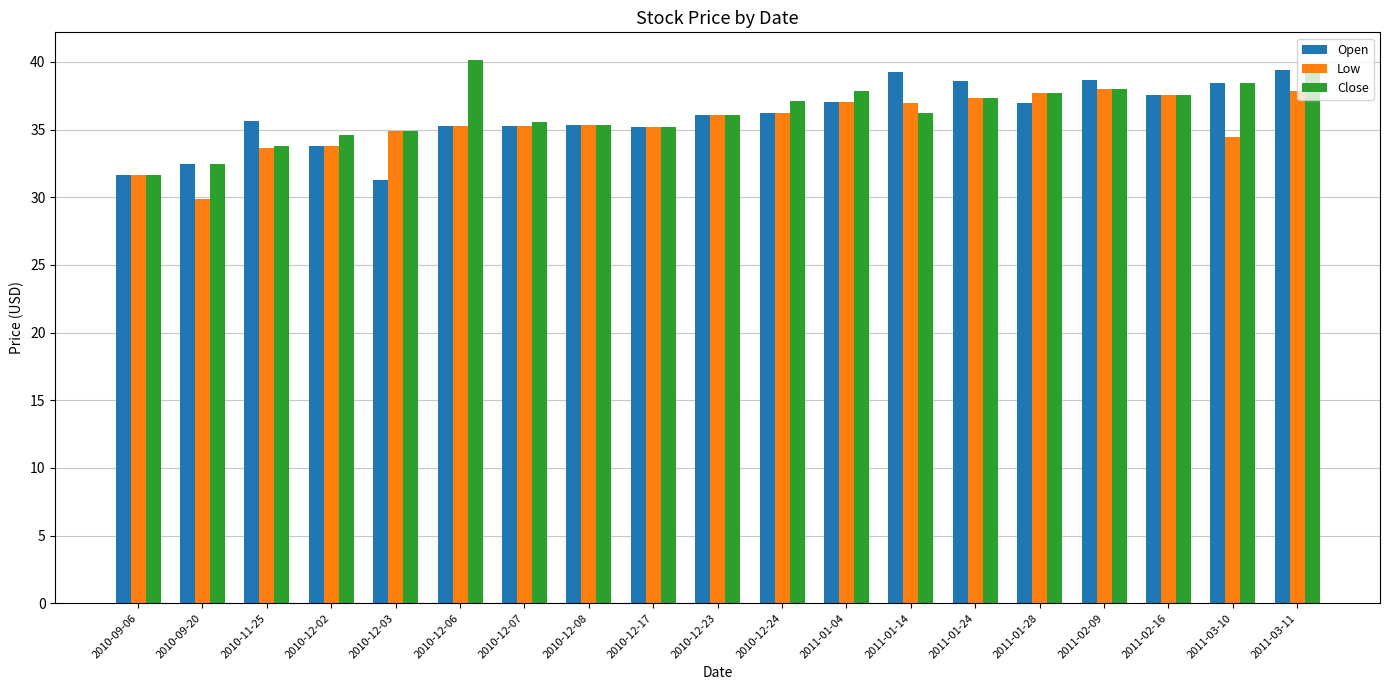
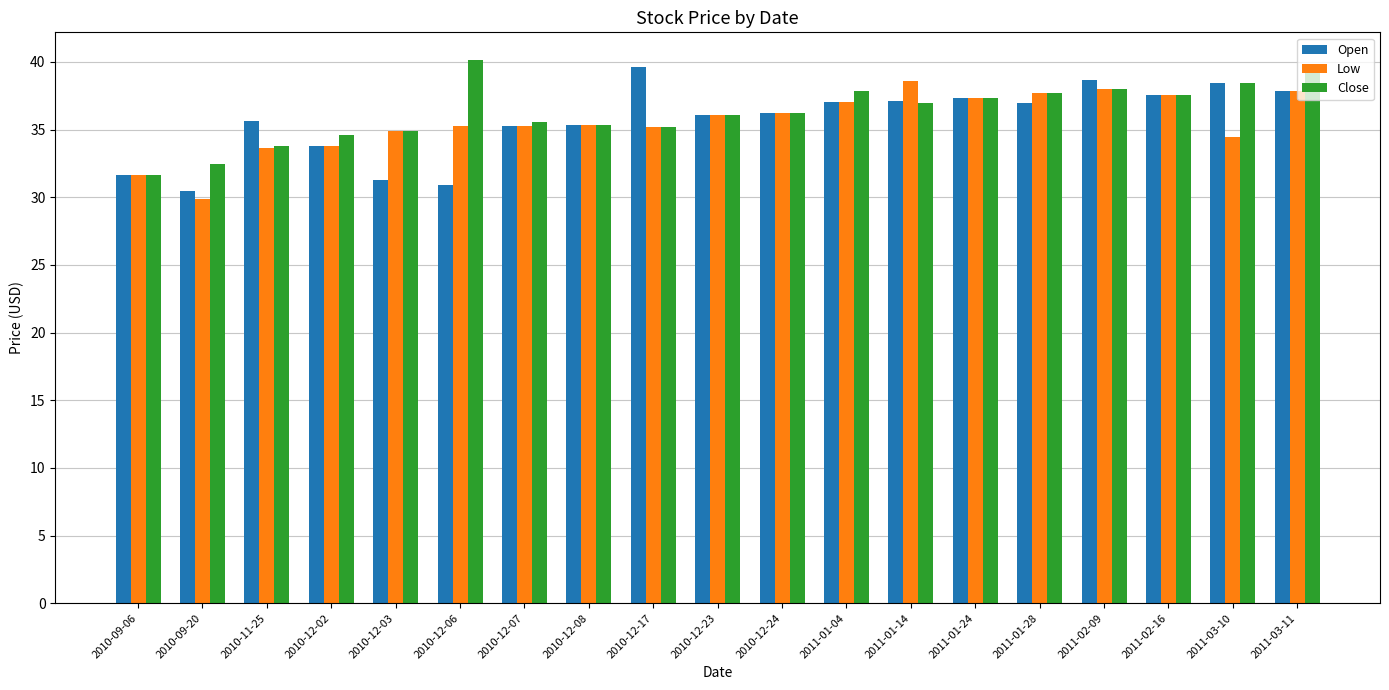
Open, 2010-09-20: 32.5 -> 30.5
Open, 2010-12-06: 35.3 -> 30.9
Open, 2010-12-17: 35.2 -> 39.6
Close, 2010-12-24: 37.1 -> 36.3
Open, 2011-01-14: 39.3 -> 37.1
Low, 2011-01-14: 37.0 -> 38.6
Close, 2011-01-14: 36.3 -> 37.0
Open, 2011-01-24: 38.6 -> 37.3
Open, 2011-03-11: 39.4 -> 37.8
